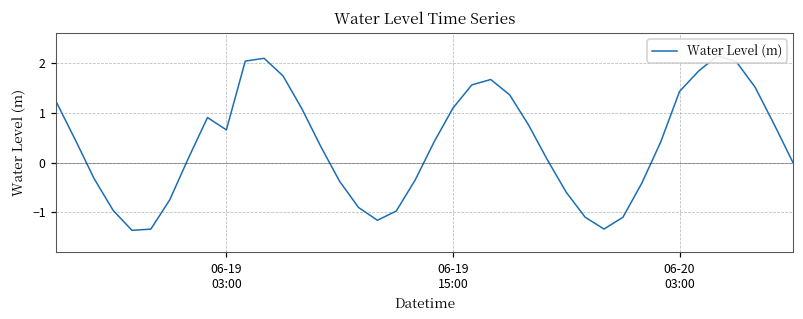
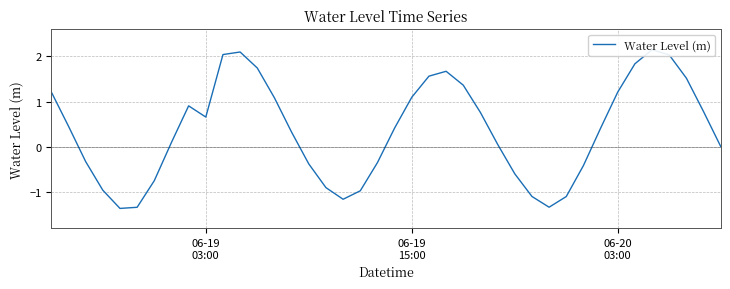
06-20 03:00: 1.4 -> 1.2
